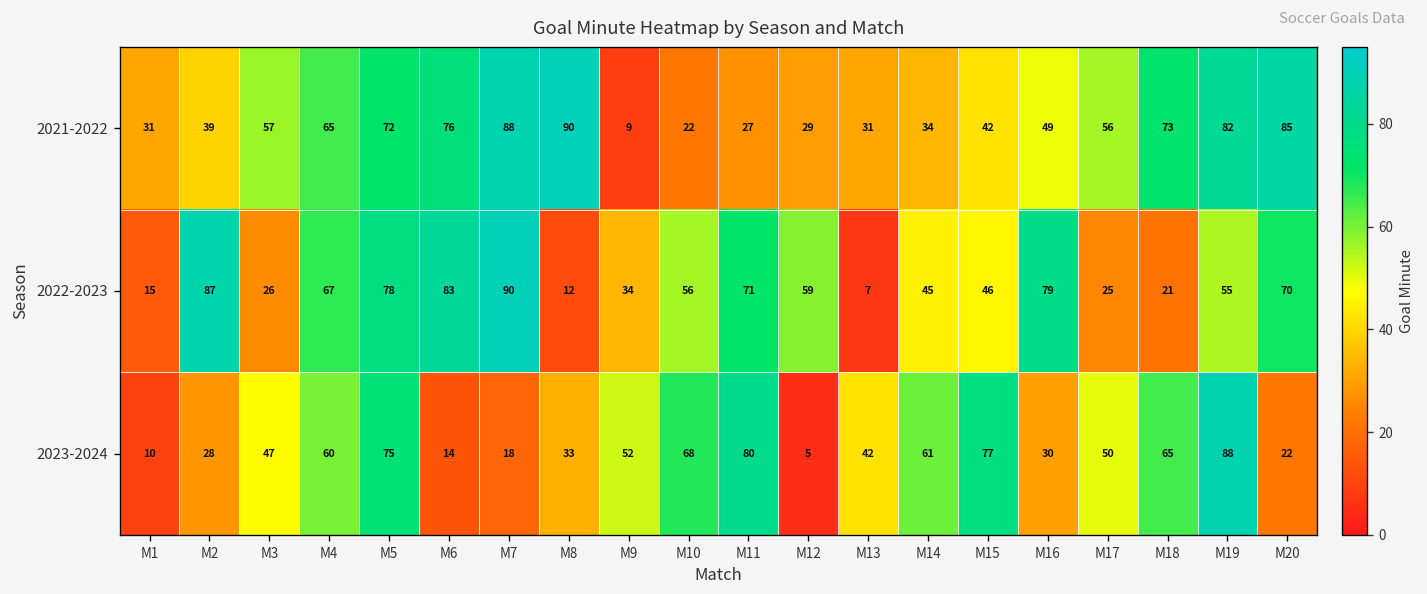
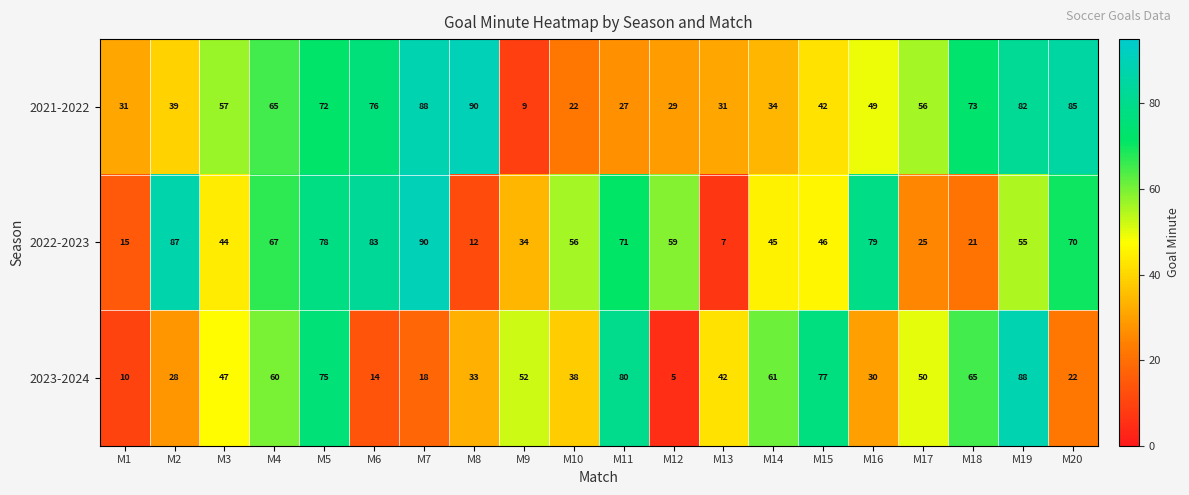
2022-2023, M3: 26 -> 44
2023-2024, M10: 68 -> 38
